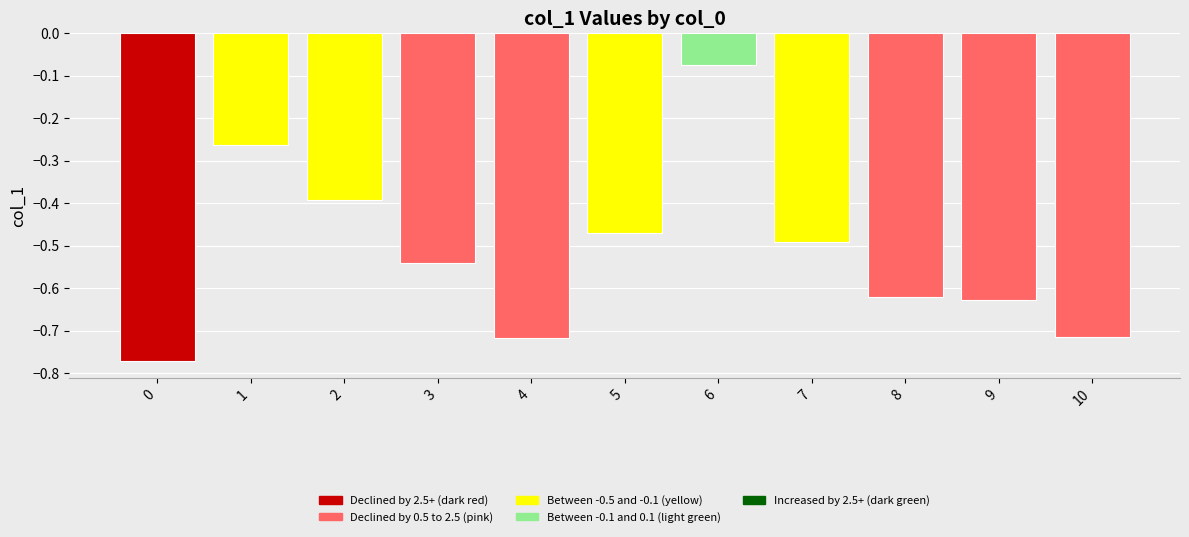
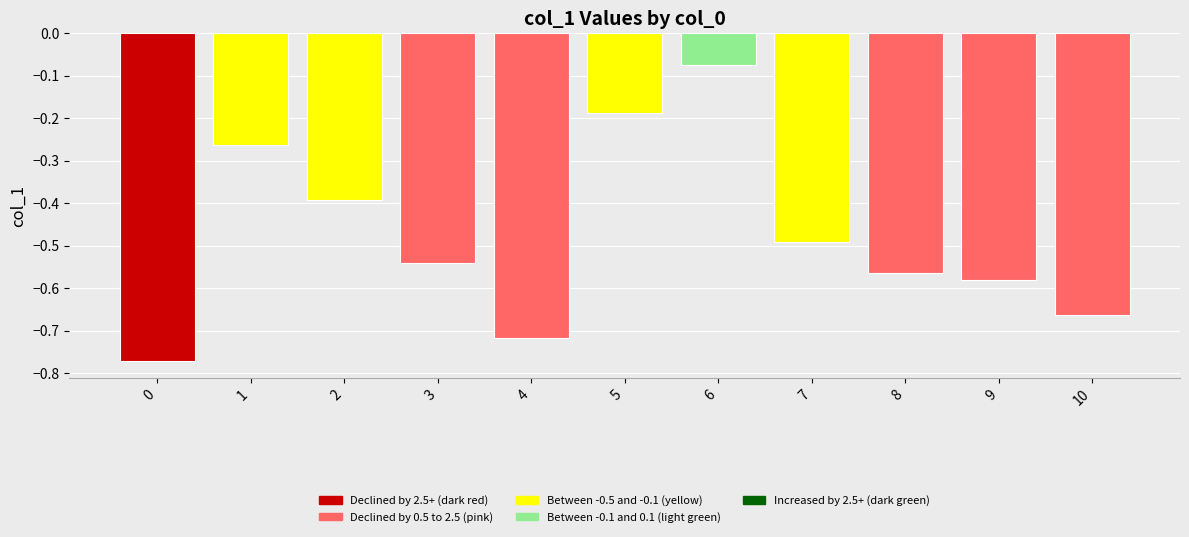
5: -0.47 -> -0.19
8: -0.62 -> -0.56
9: -0.63 -> -0.58
10: -0.71 -> -0.66
